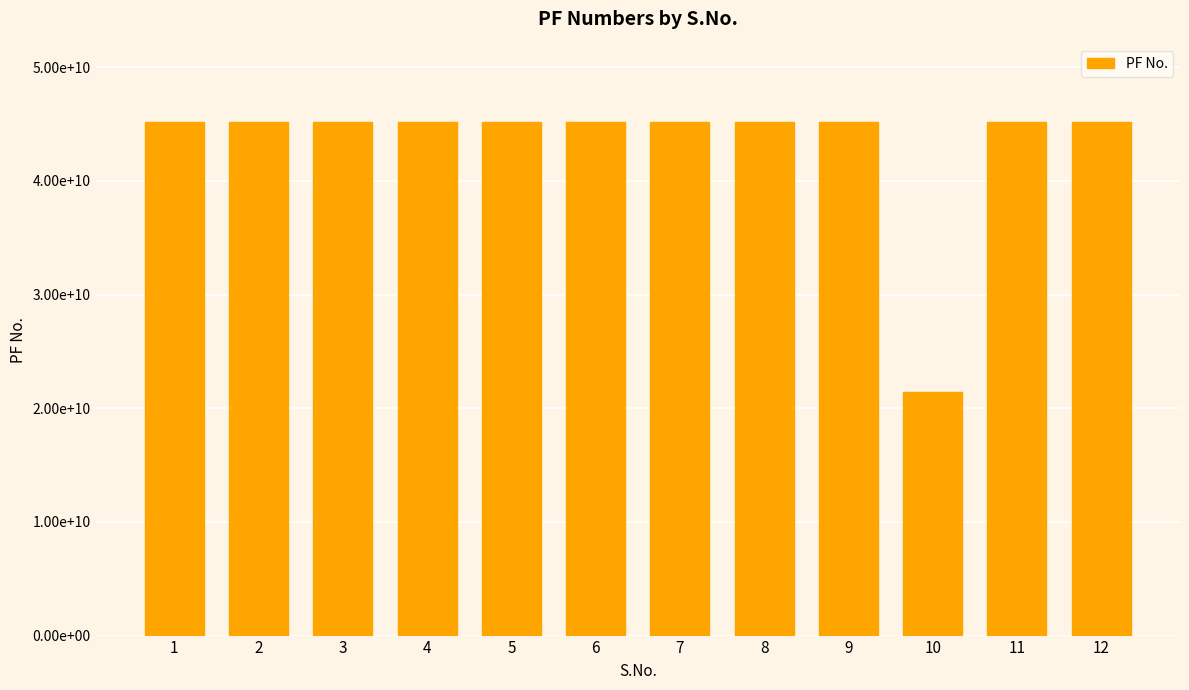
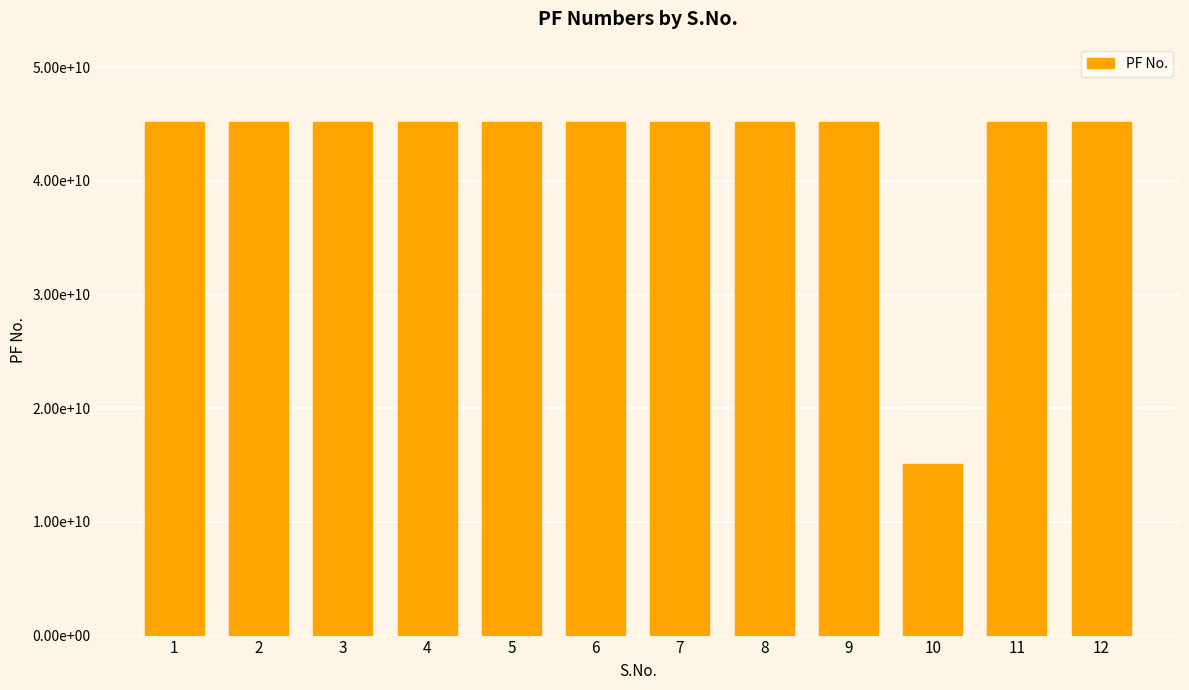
10: 21400000000 -> 15100000000
